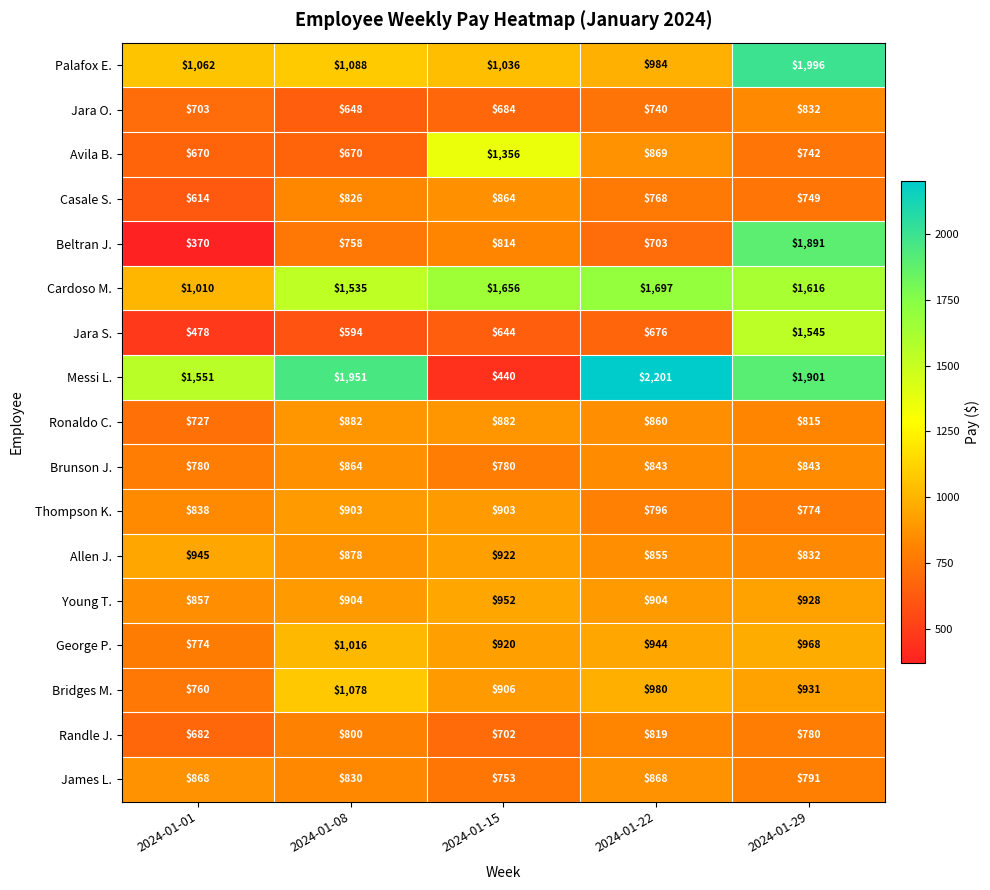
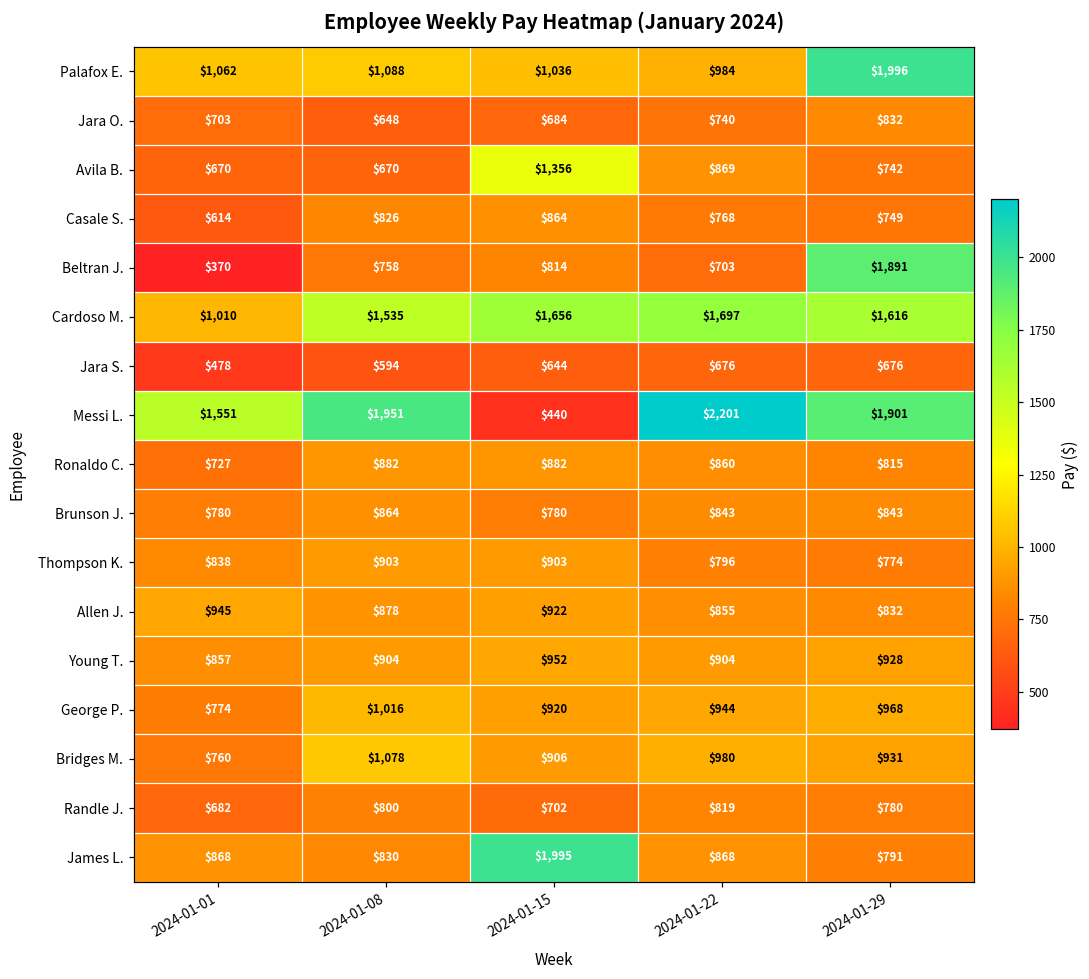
Jara S., 2024-01-29: $1,545 -> $676
James L., 2024-01-15: $753 -> $1,995
